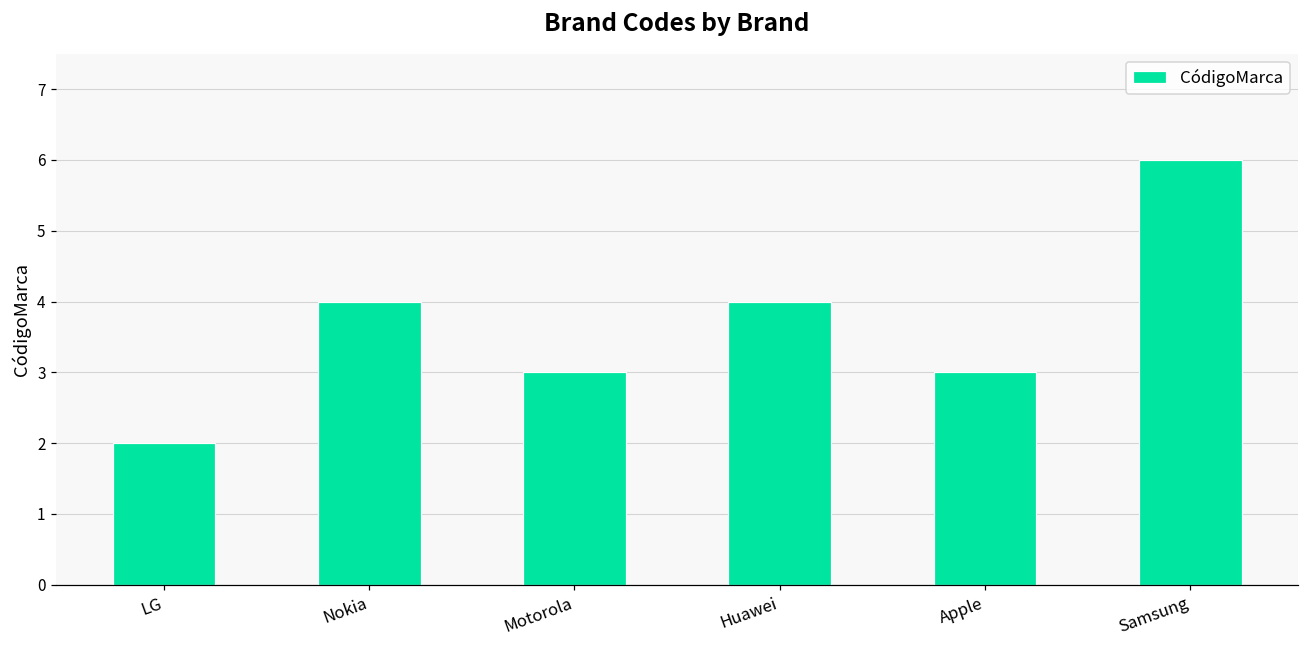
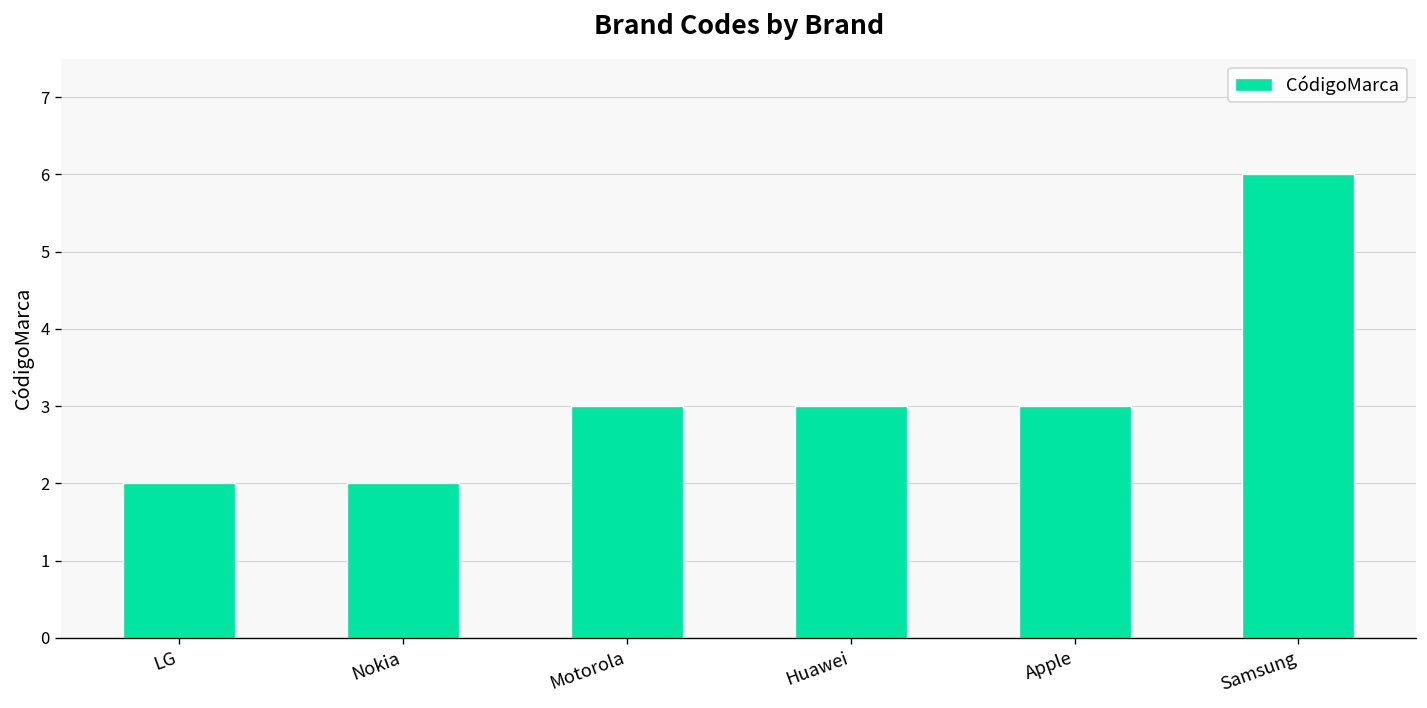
Nokia: 4 -> 2
Huawei: 4 -> 3
